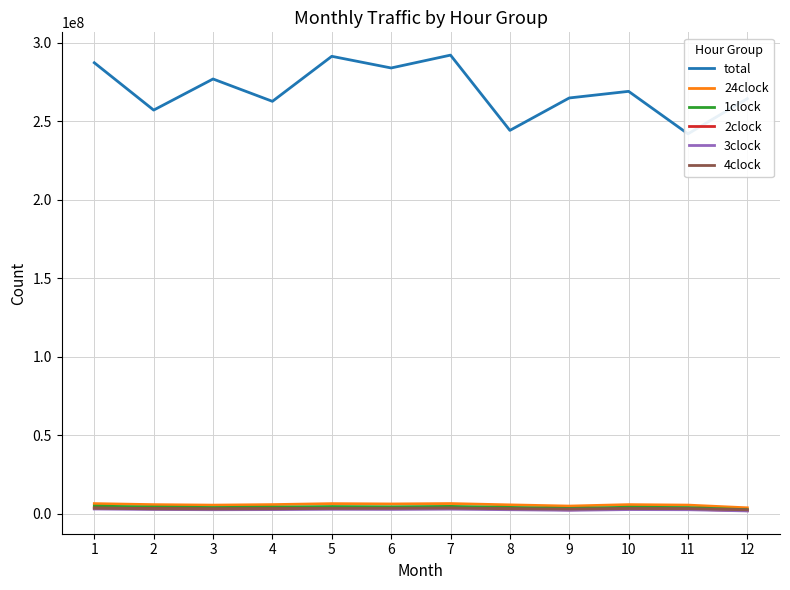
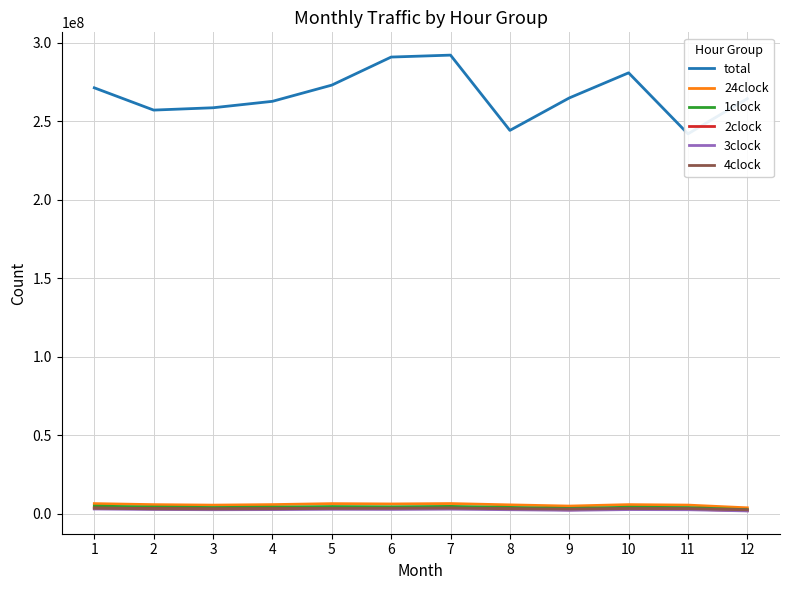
total, 1: 287000000 -> 271000000
total, 3: 277000000 -> 259000000
total, 5: 291000000 -> 273000000
total, 6: 284000000 -> 291000000
total, 10: 269000000 -> 281000000
